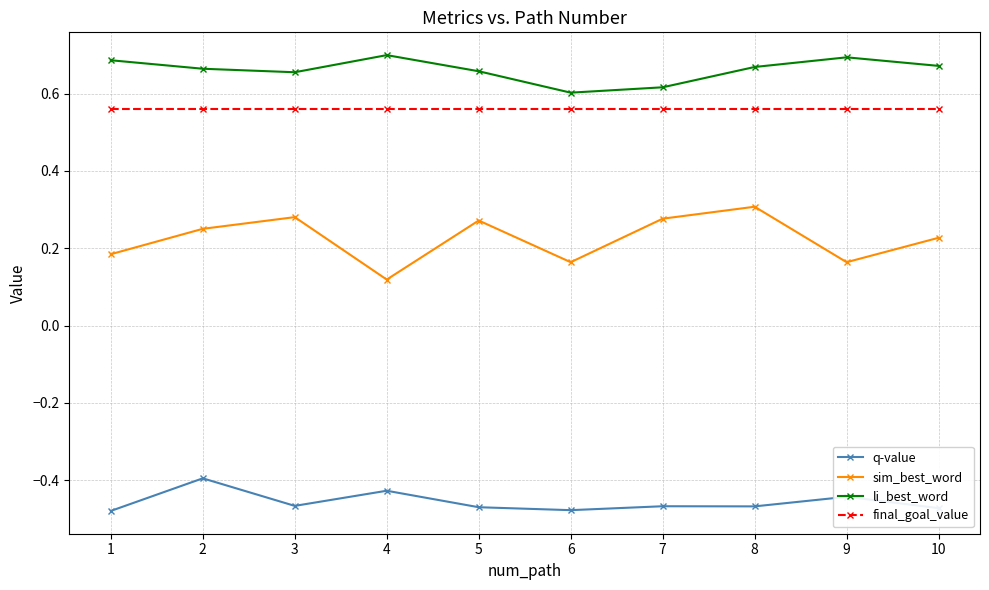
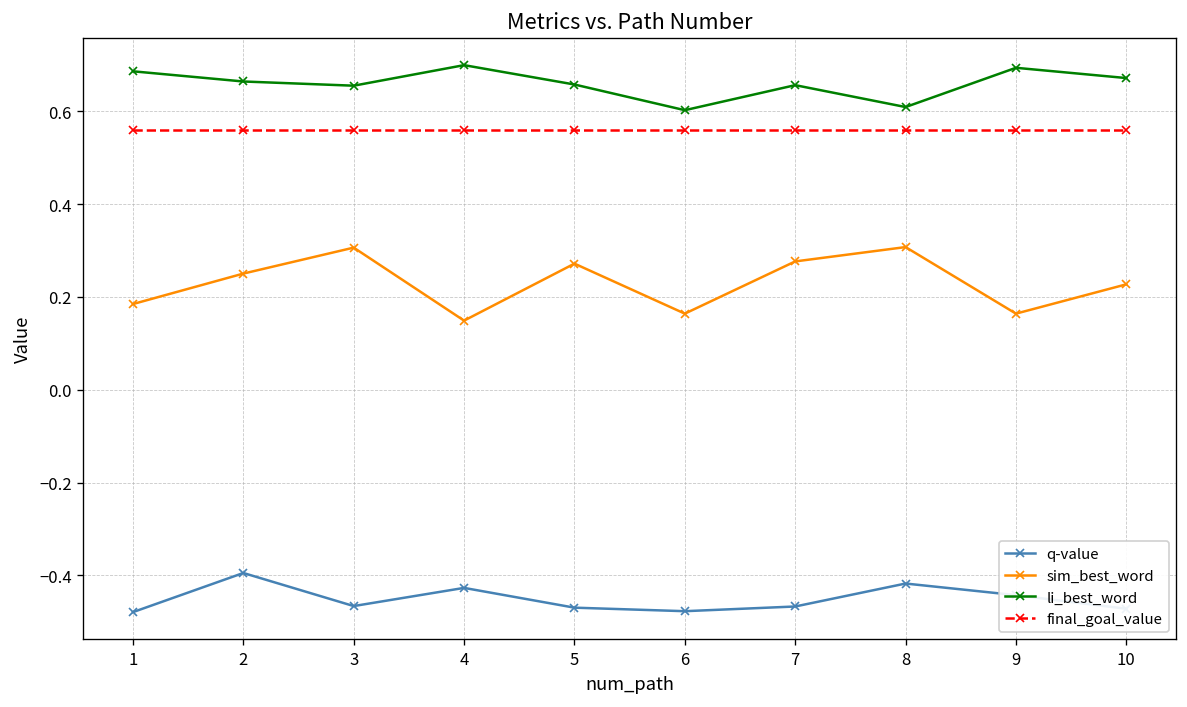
sim_best_word, 3: 0.28 -> 0.31
sim_best_word, 4: 0.12 -> 0.15
li_best_word, 7: 0.62 -> 0.66
q-value, 8: -0.47 -> -0.42
li_best_word, 8: 0.67 -> 0.61
